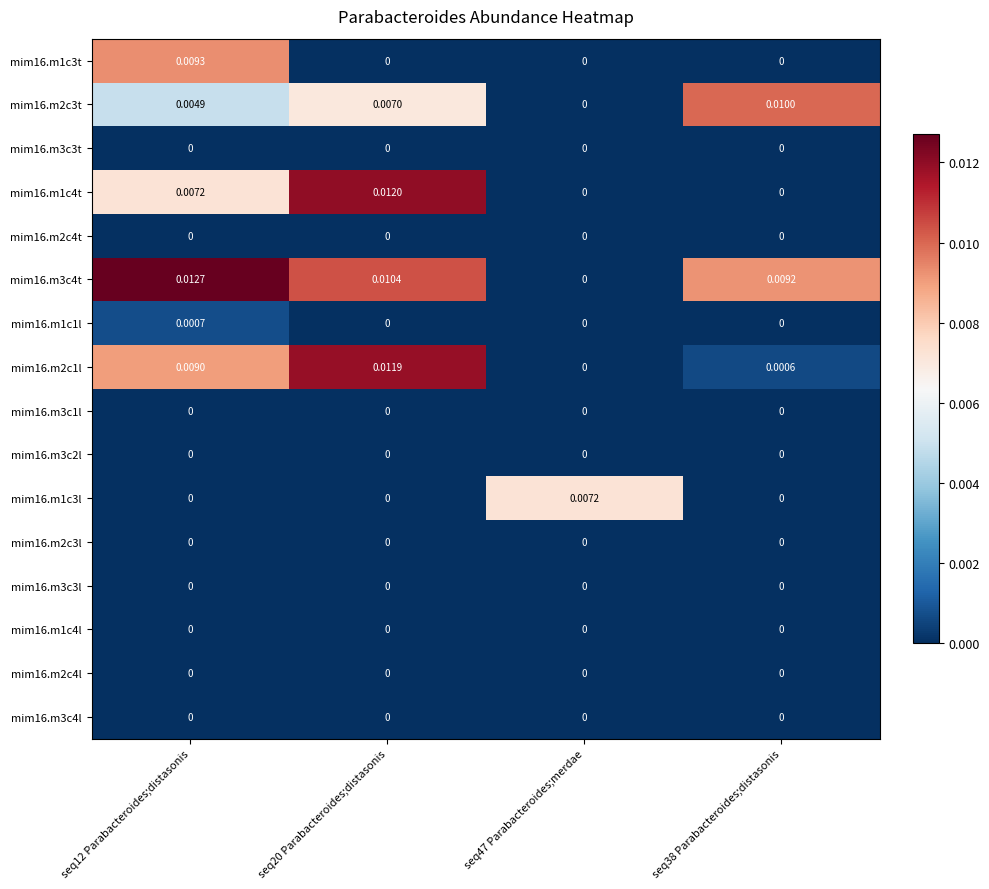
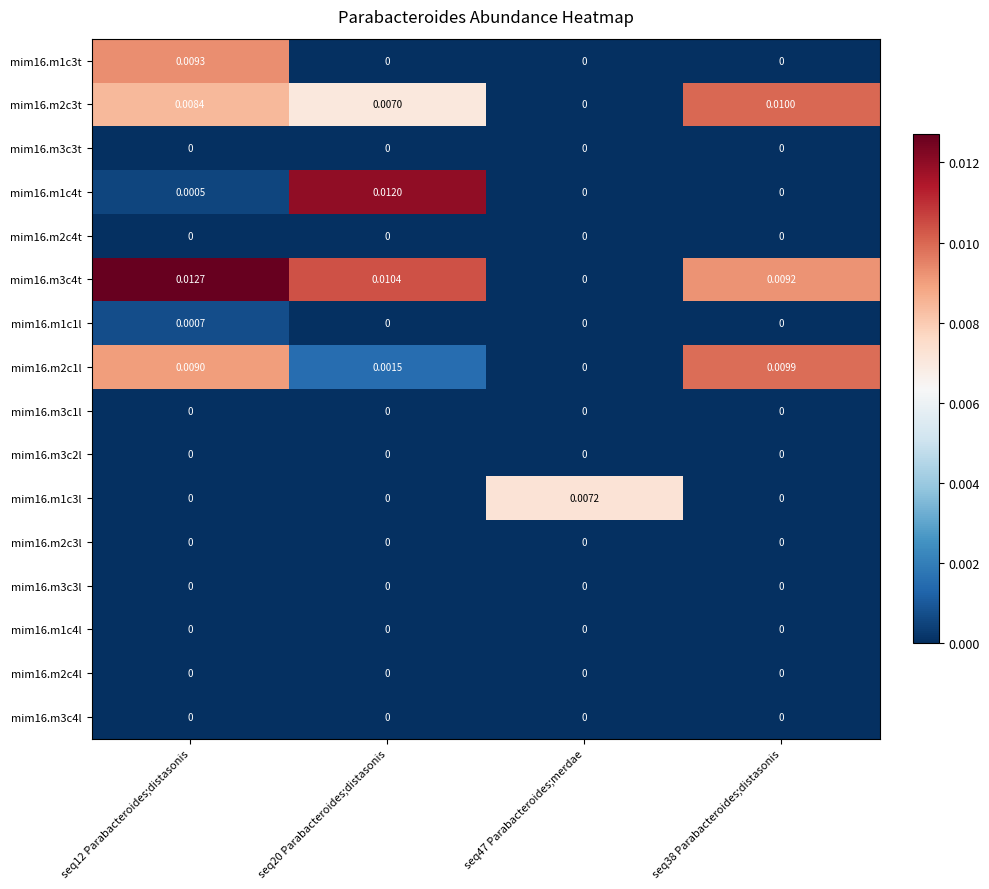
mim16.m2c3t, seq12 Parabacteroides;distasonis: 0.0049 -> 0.0084
mim16.m1c4t, seq12 Parabacteroides;distasonis: 0.0072 -> 0.0005
mim16.m2c1l, seq20 Parabacteroides;distasonis: 0.0119 -> 0.0015
mim16.m2c1l, seq38 Parabacteroides;distasonis: 0.0006 -> 0.0099
